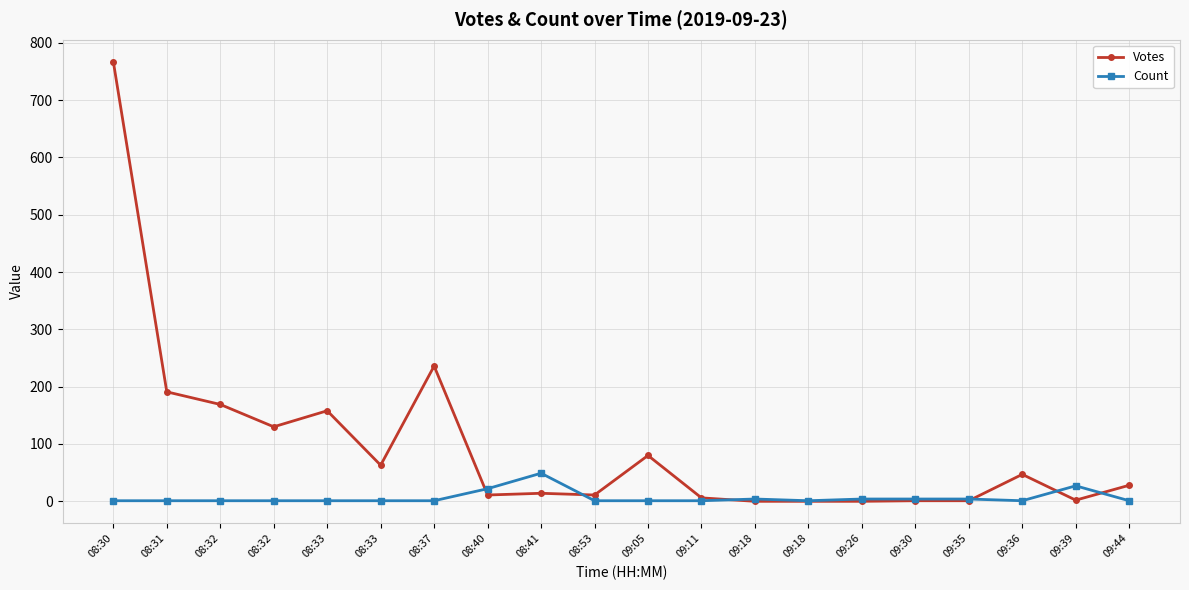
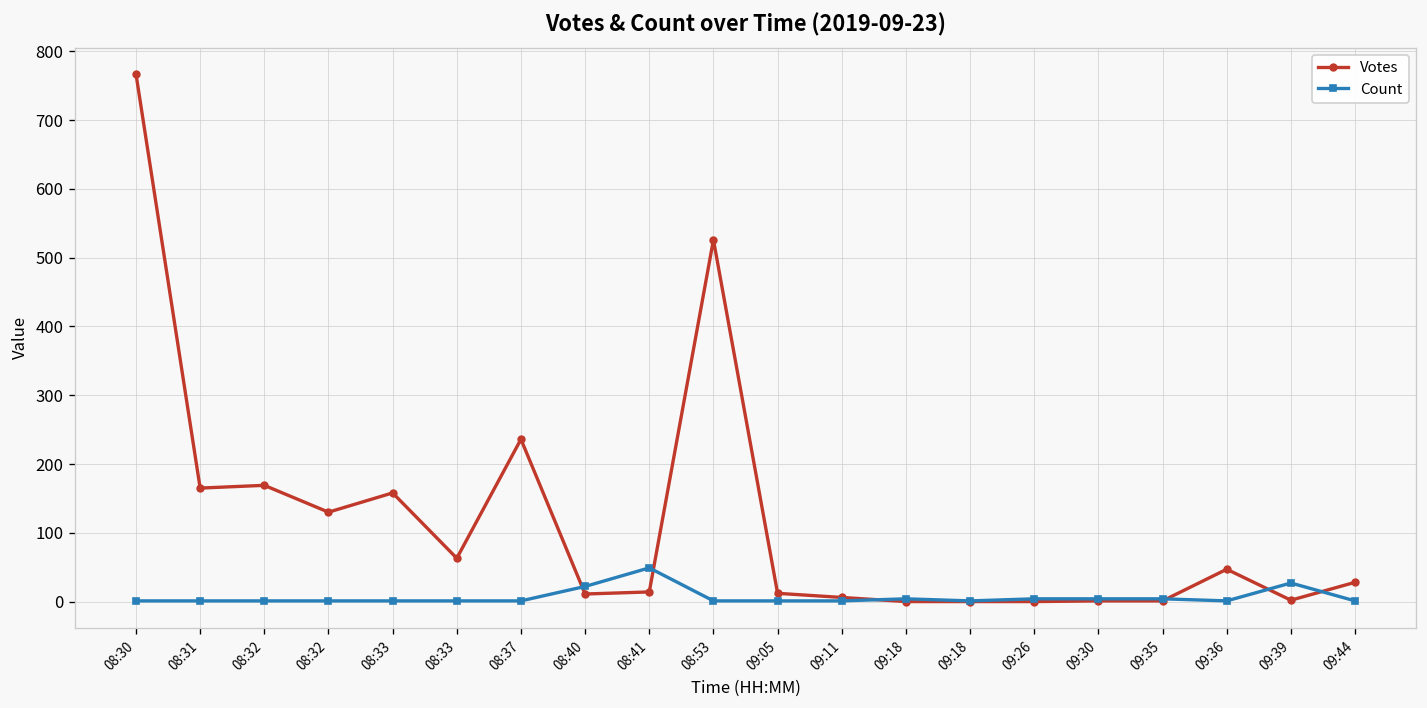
Votes, 08:31: 190 -> 170
Votes, 08:53: 10 -> 530
Votes, 09:05: 80 -> 10
